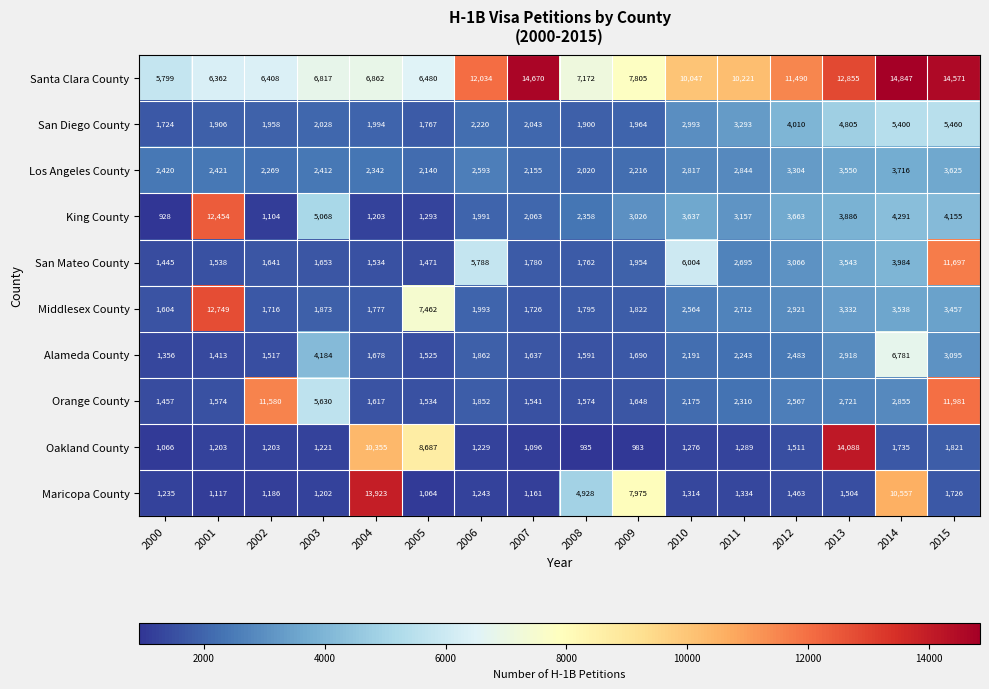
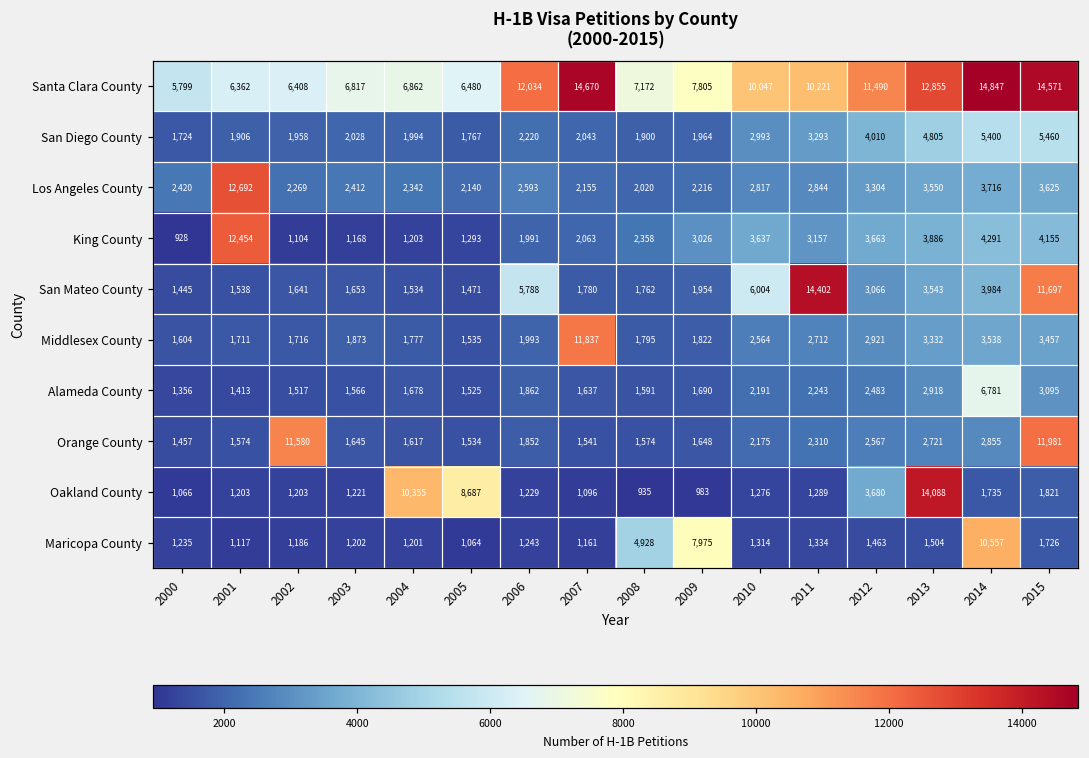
Los Angeles County, 2001: 2,421 -> 12,692
King County, 2003: 5,068 -> 1,168
San Mateo County, 2011: 2,695 -> 14,402
Middlesex County, 2001: 12,749 -> 1,711
Middlesex County, 2005: 7,462 -> 1,535
Middlesex County, 2007: 1,726 -> 11,837
Alameda County, 2003: 4,184 -> 1,566
Orange County, 2003: 5,630 -> 1,645
Oakland County, 2012: 1,511 -> 3,680
Maricopa County, 2004: 13,923 -> 1,201
